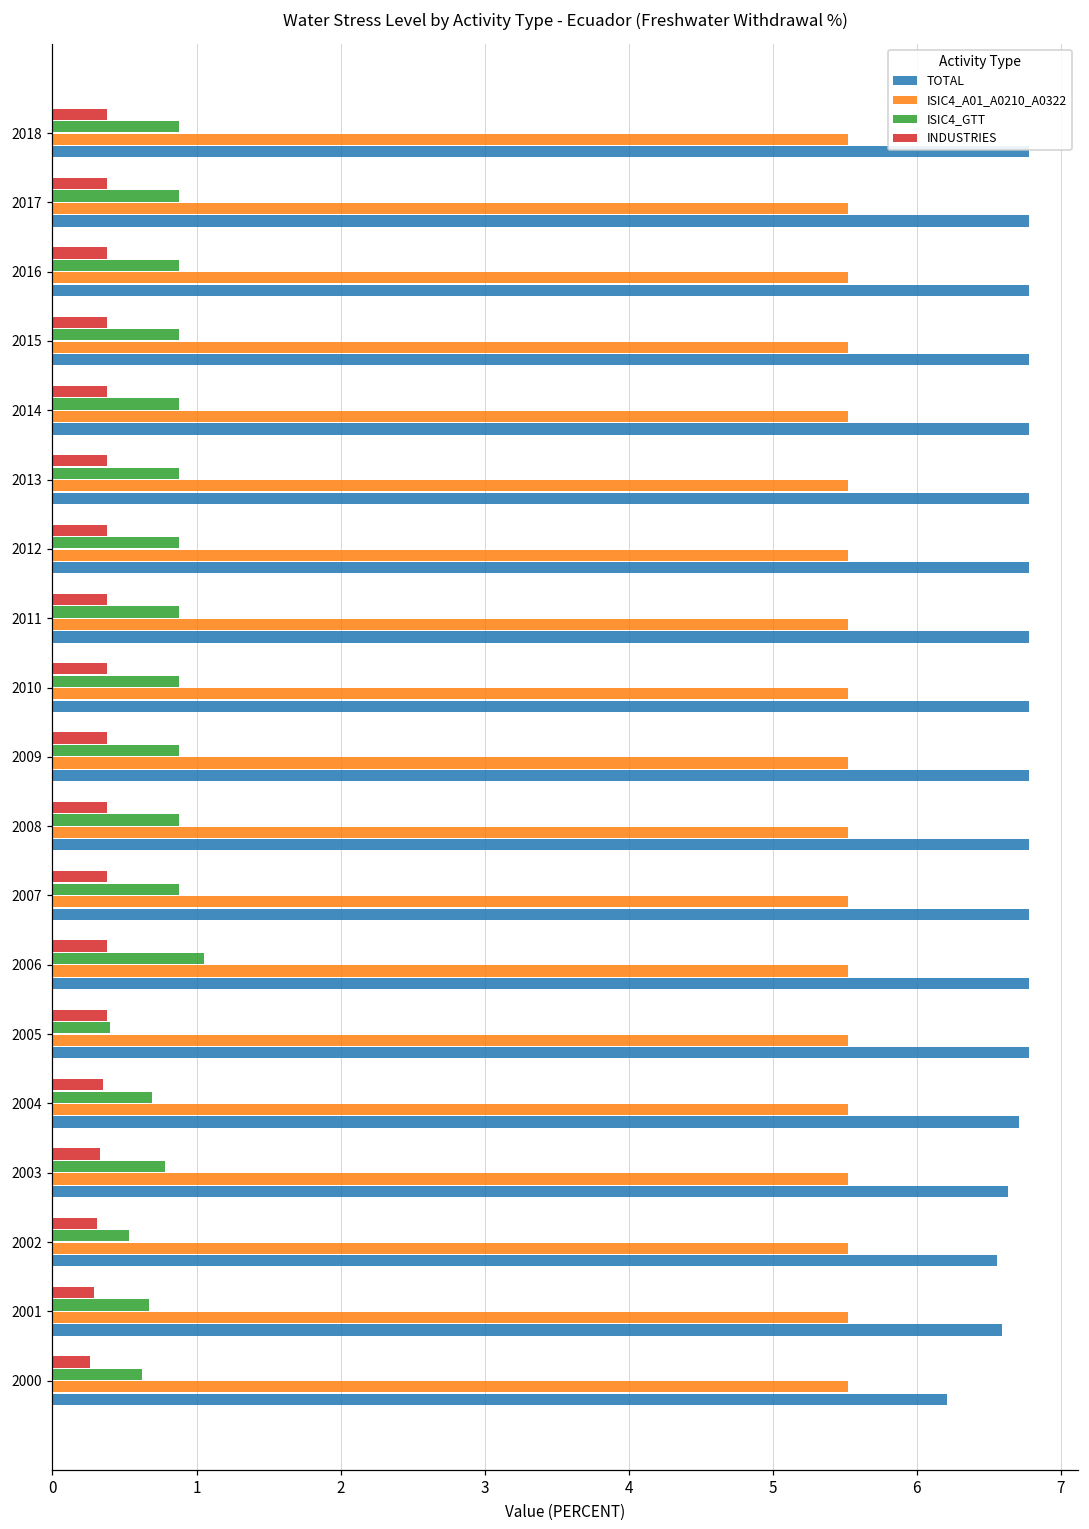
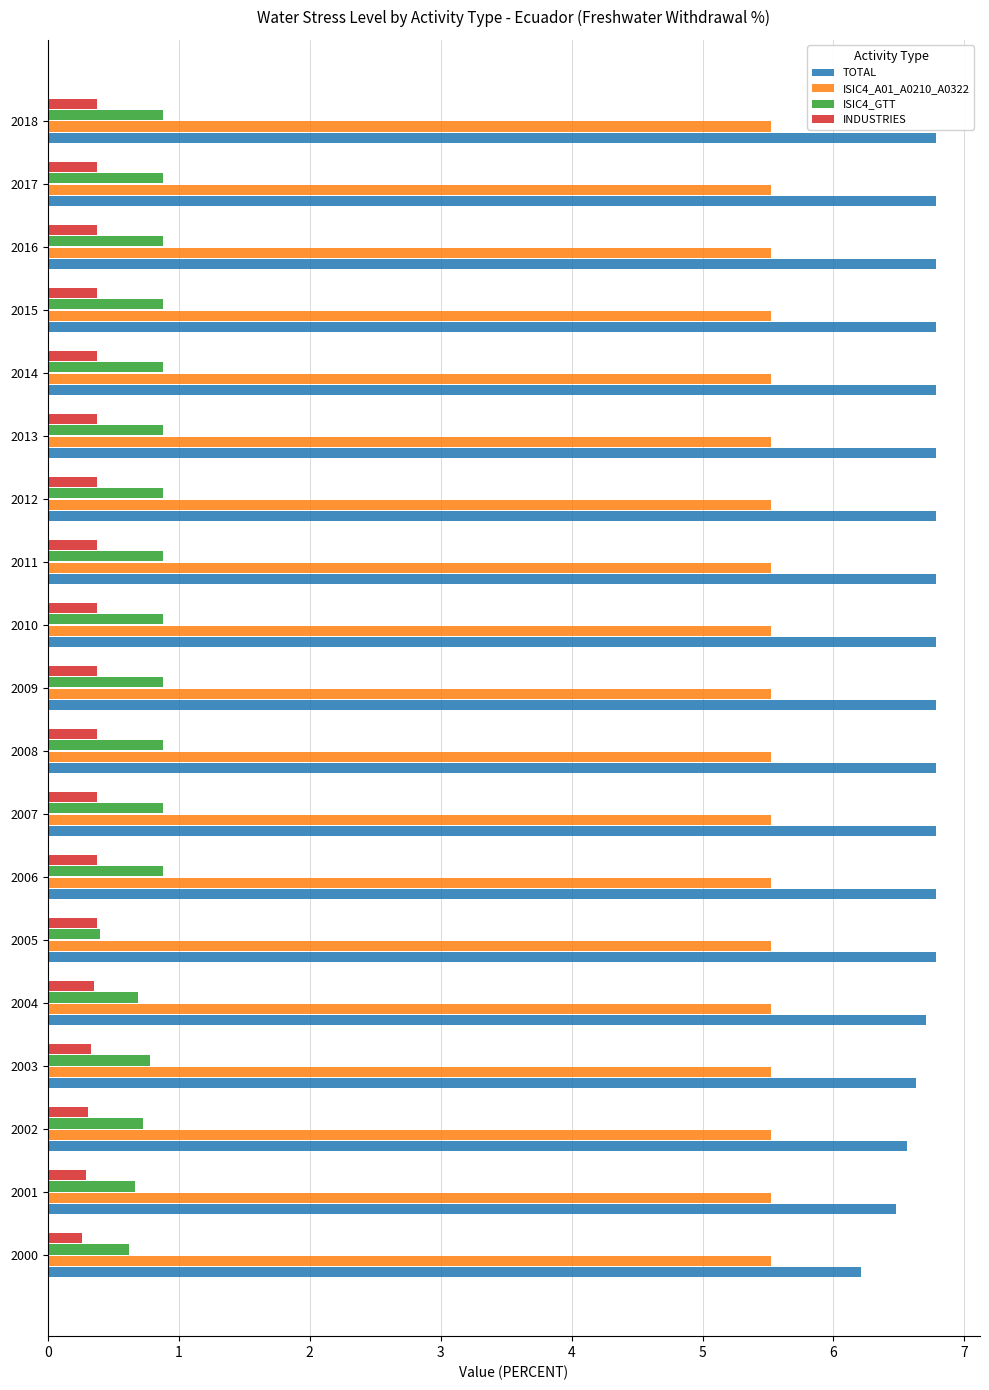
ISIC4_GTT, 2006: 1.05 -> 0.88
ISIC4_GTT, 2002: 0.53 -> 0.73
TOTAL, 2001: 6.59 -> 6.48
